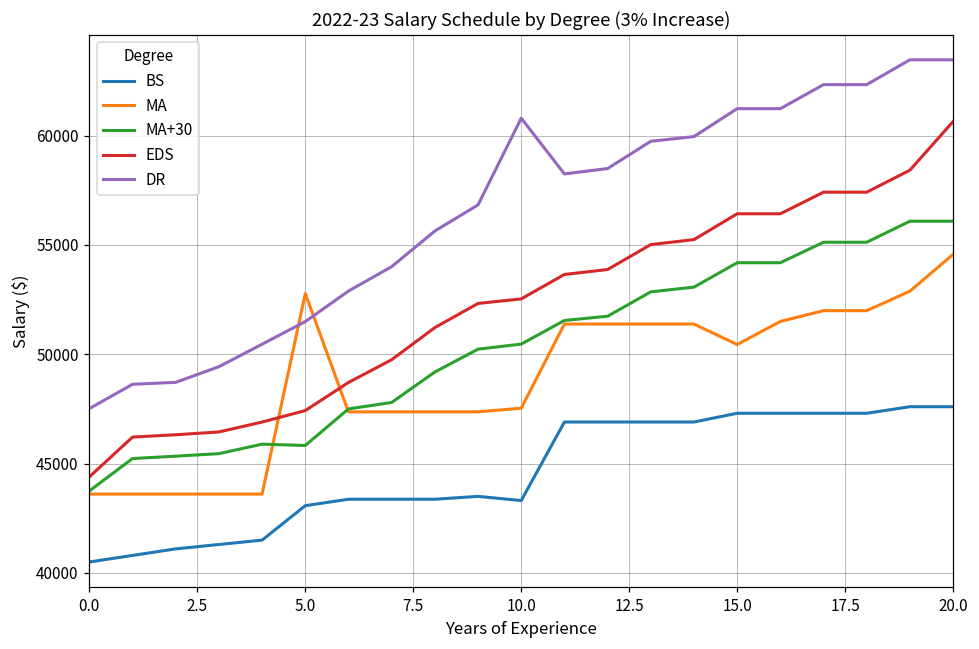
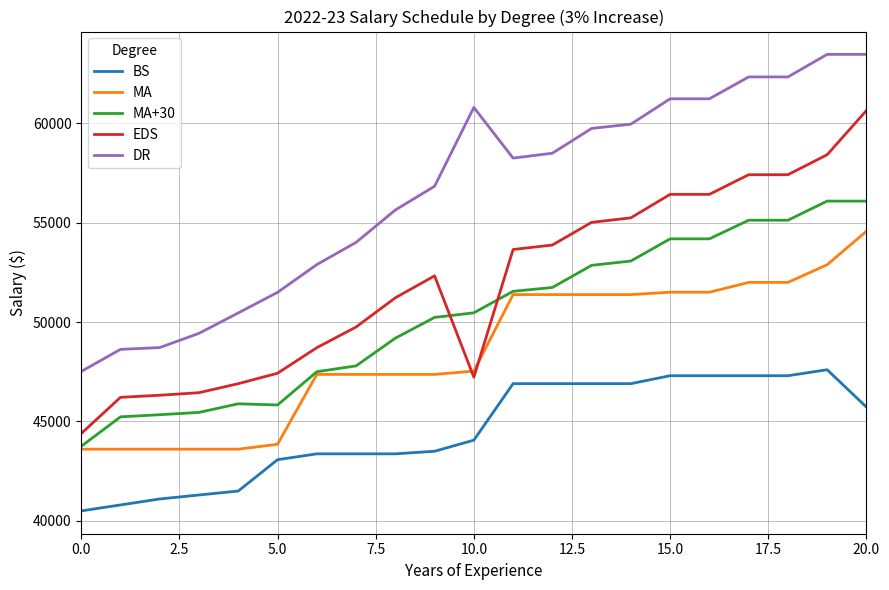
MA, 5.0: 52800 -> 43900
BS, 10.0: 43300 -> 44100
EDS, 10.0: 52500 -> 47200
MA, 15.0: 50400 -> 51500
BS, 20.0: 47600 -> 45700
